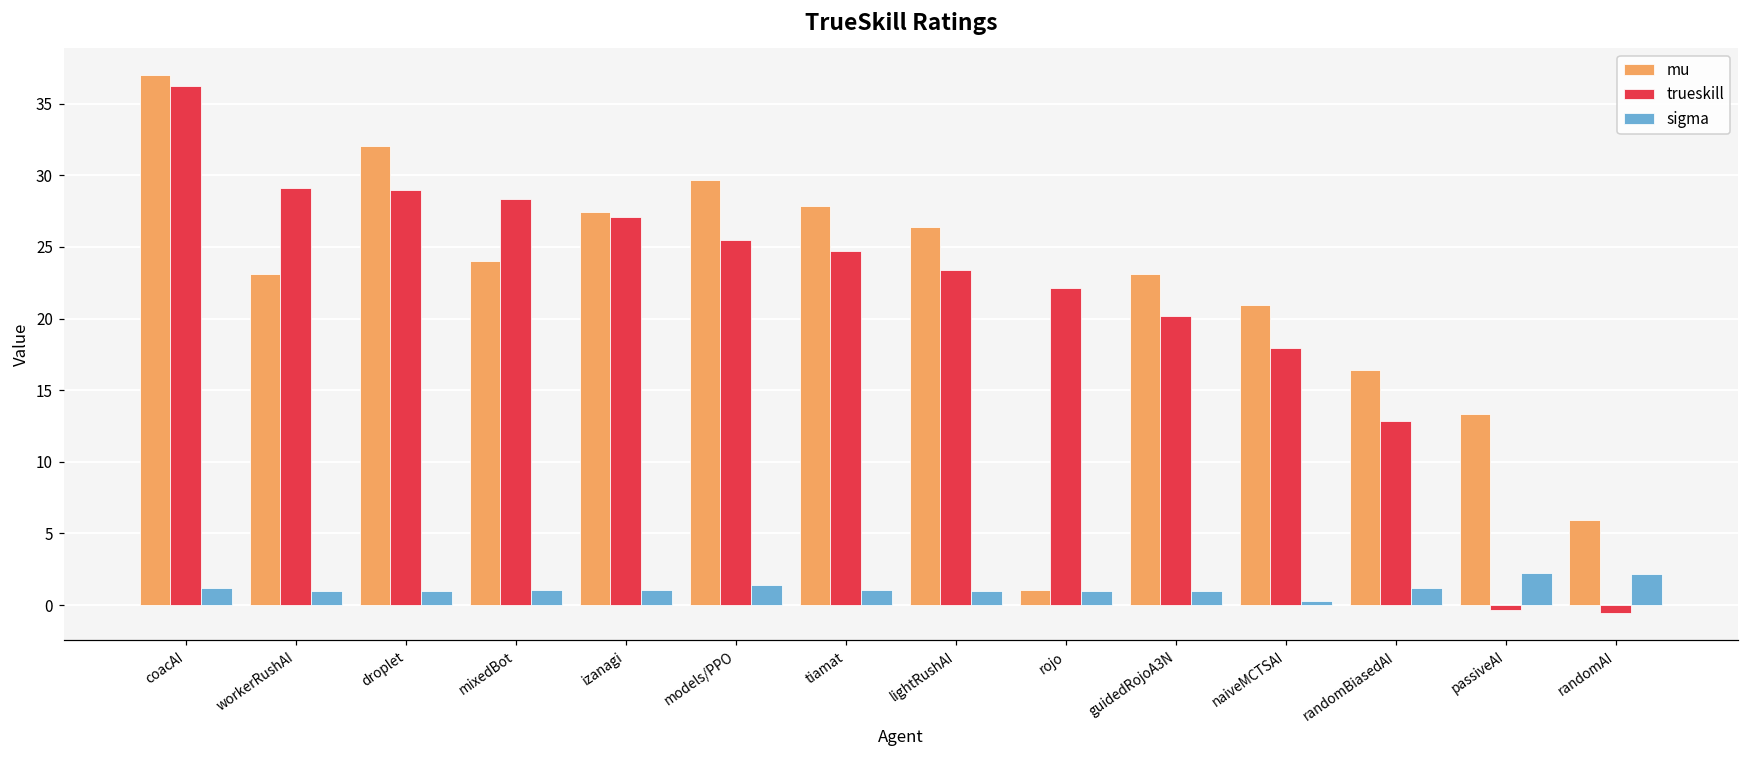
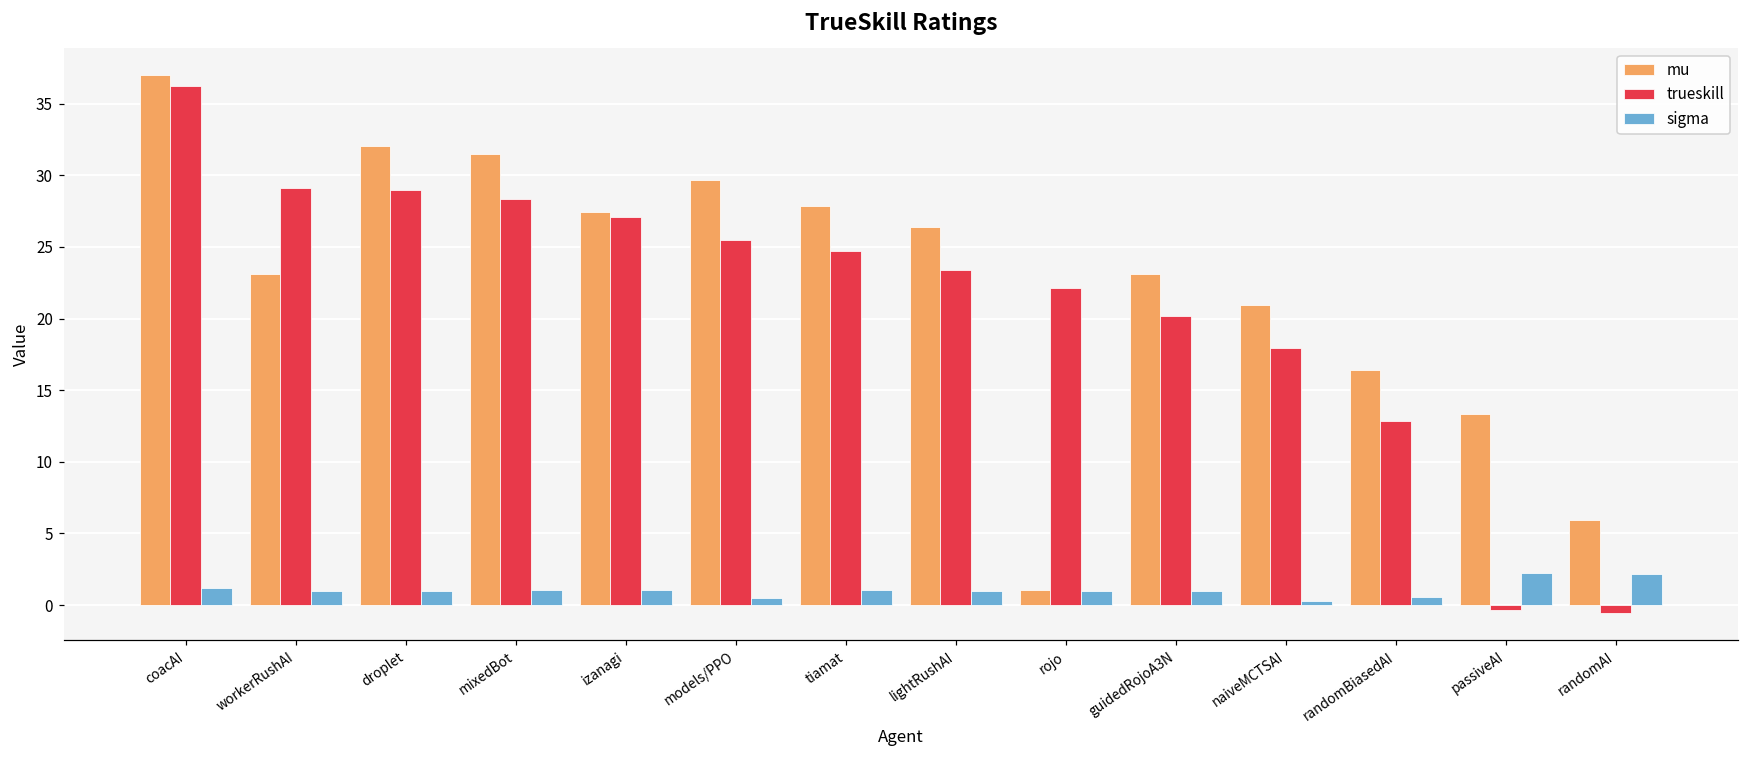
mu, mixedBot: 24.0 -> 31.5
sigma, models/PPO: 1.4 -> 0.5
sigma, randomBiasedAI: 1.2 -> 0.5
